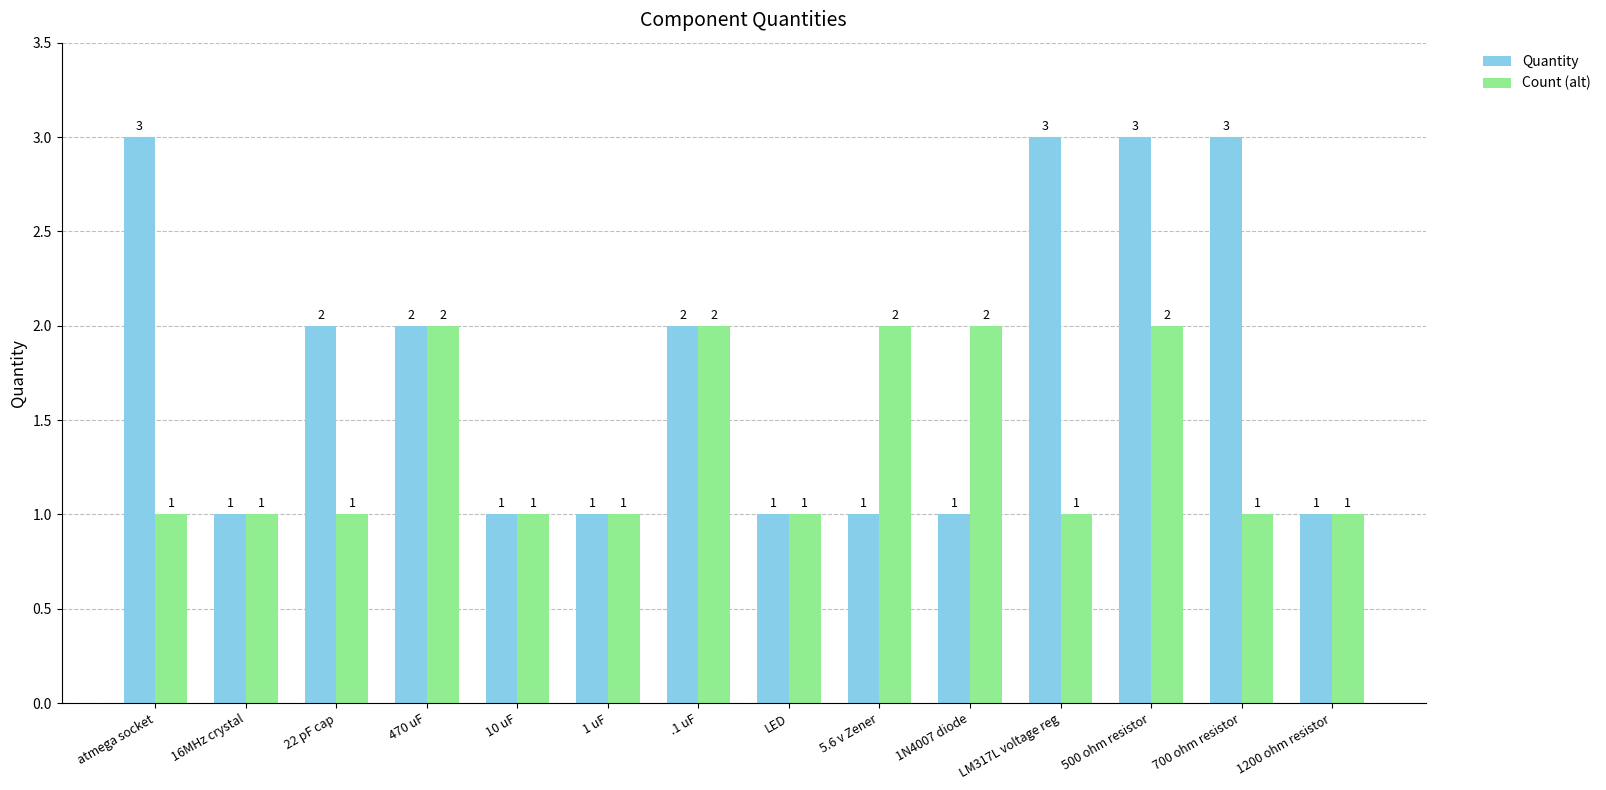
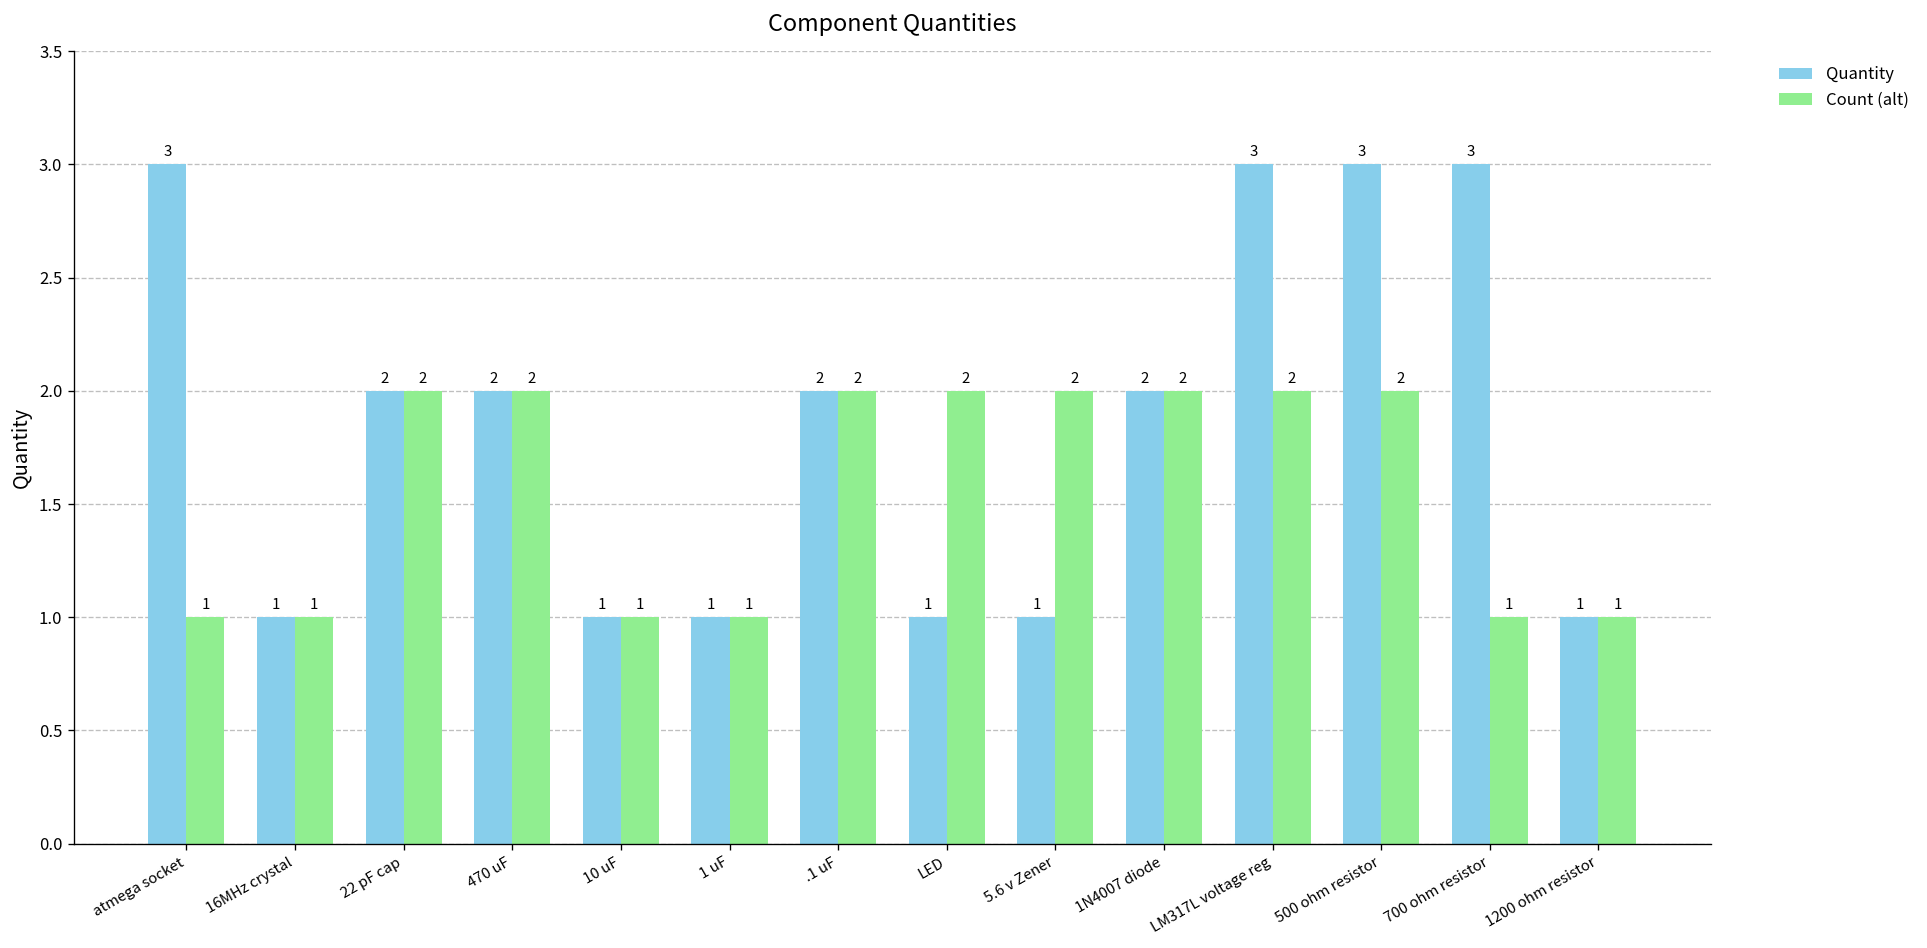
Count (alt), 22 pF cap: 1 -> 2
Count (alt), LED: 1 -> 2
Quantity, 1N4007 diode: 1 -> 2
Count (alt), LM317L voltage reg: 1 -> 2
